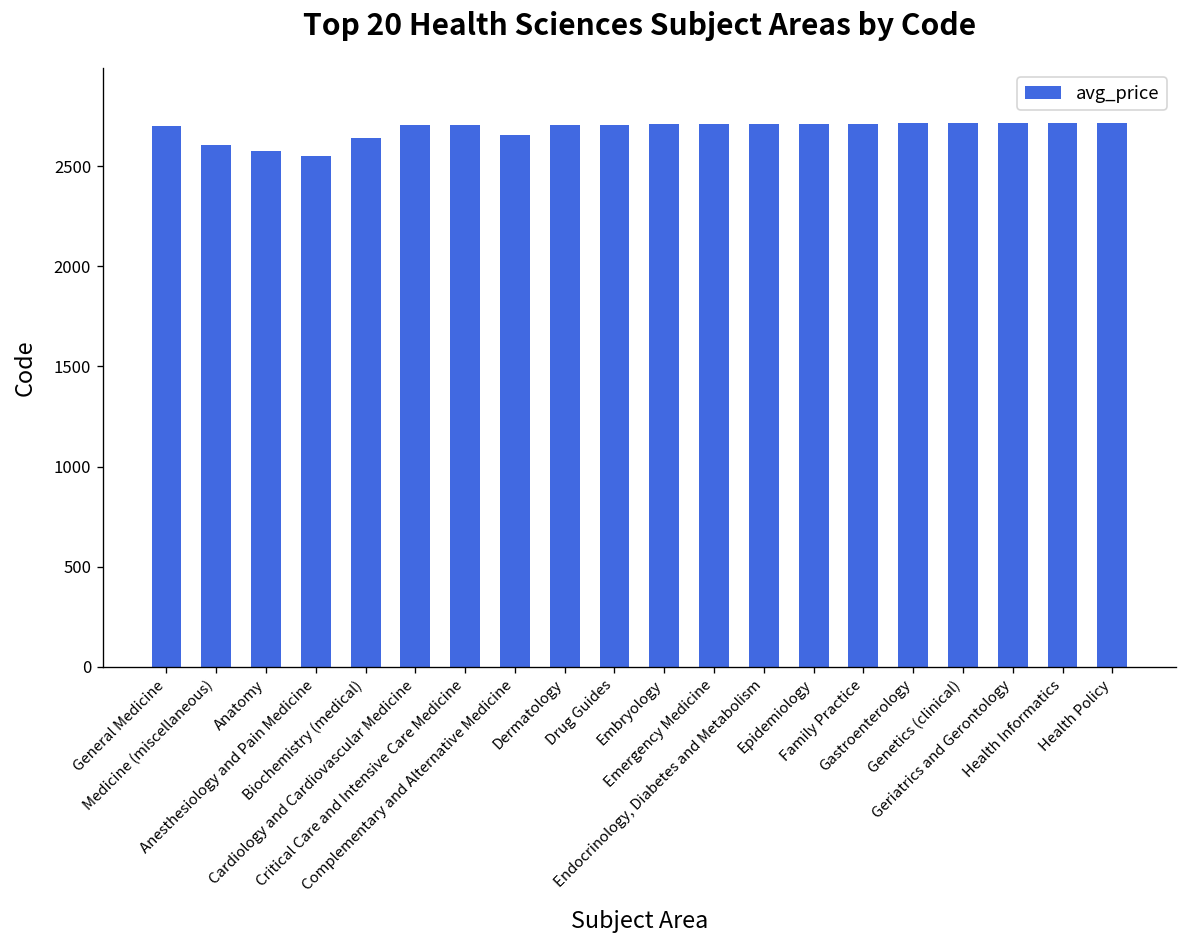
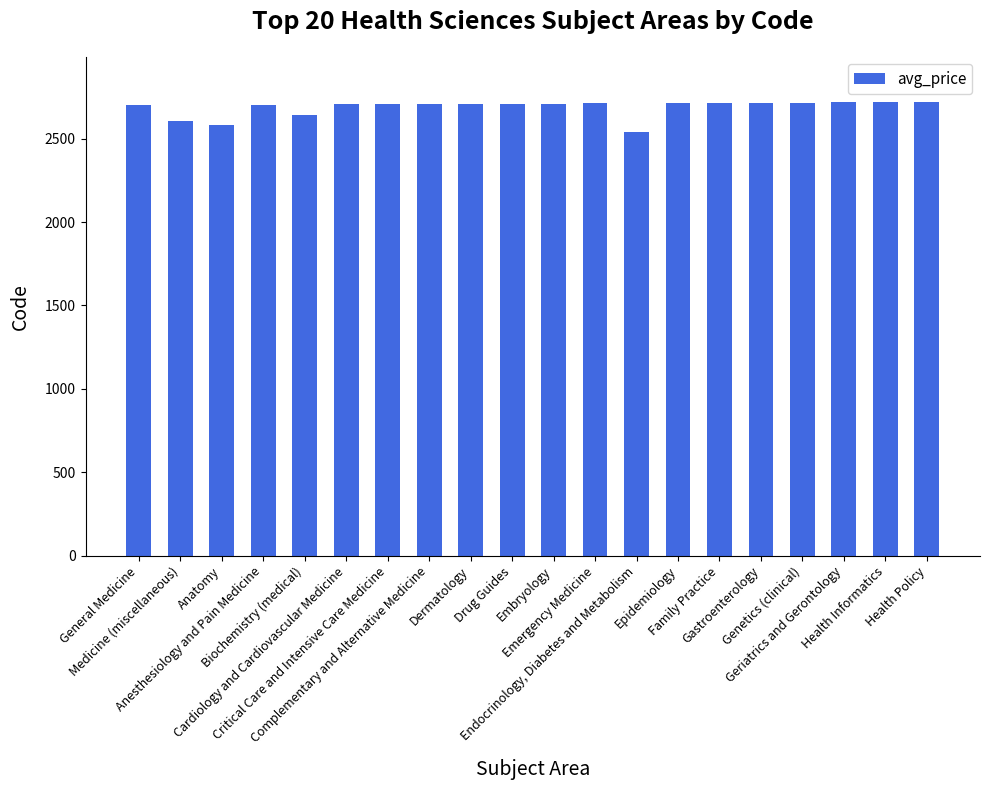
Anesthesiology and Pain Medicine: 2550 -> 2700
Complementary and Alternative Medicine: 2660 -> 2710
Endocrinology, Diabetes and Metabolism: 2710 -> 2540
